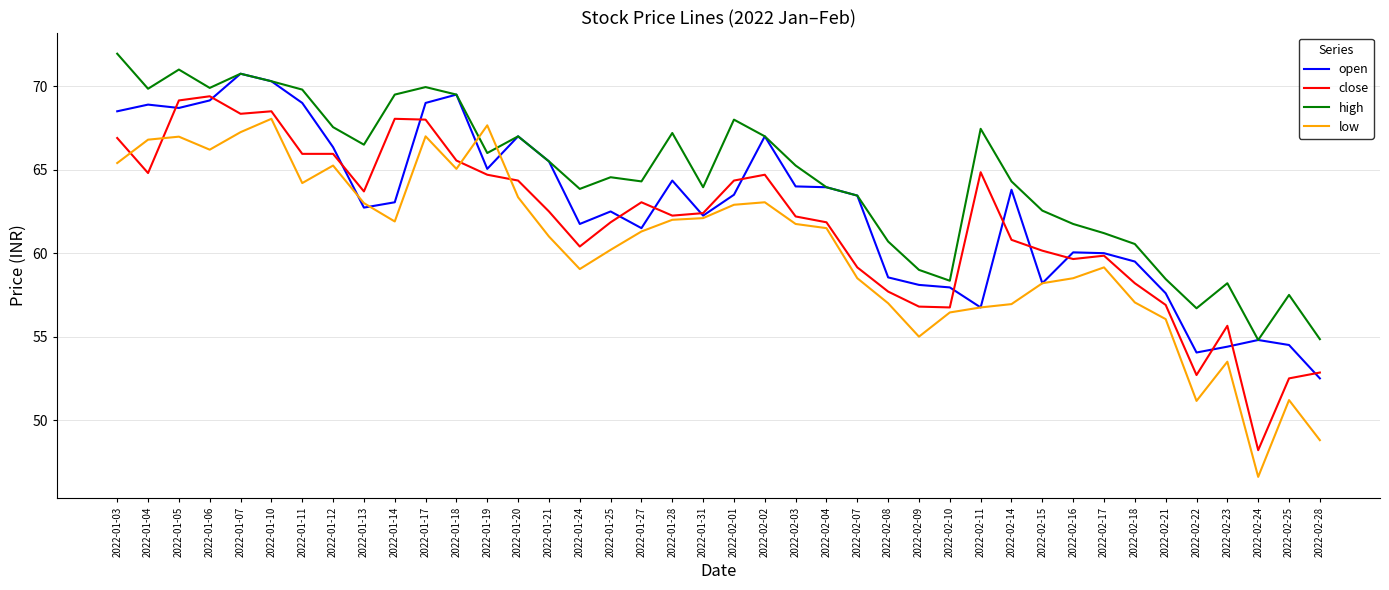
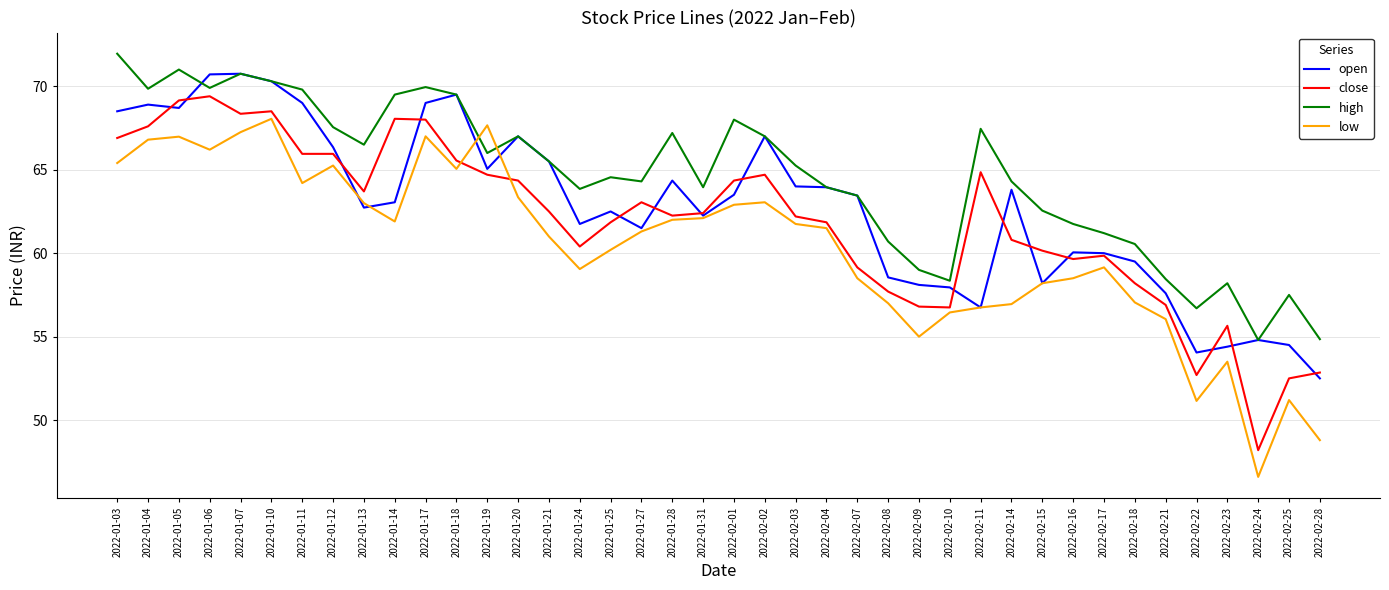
close, 2022-01-04: 64.8 -> 67.6
open, 2022-01-06: 69.2 -> 70.7
